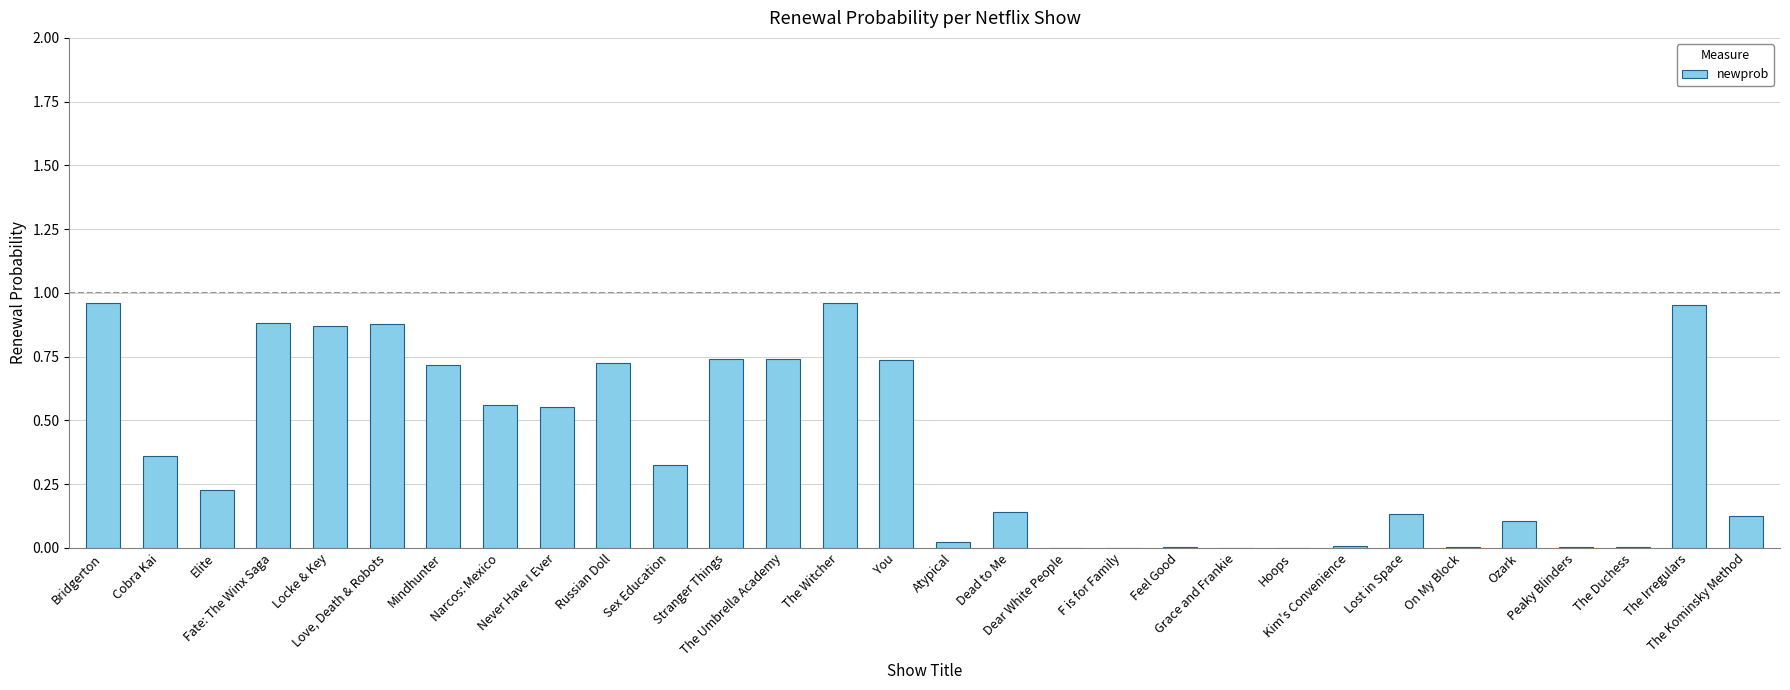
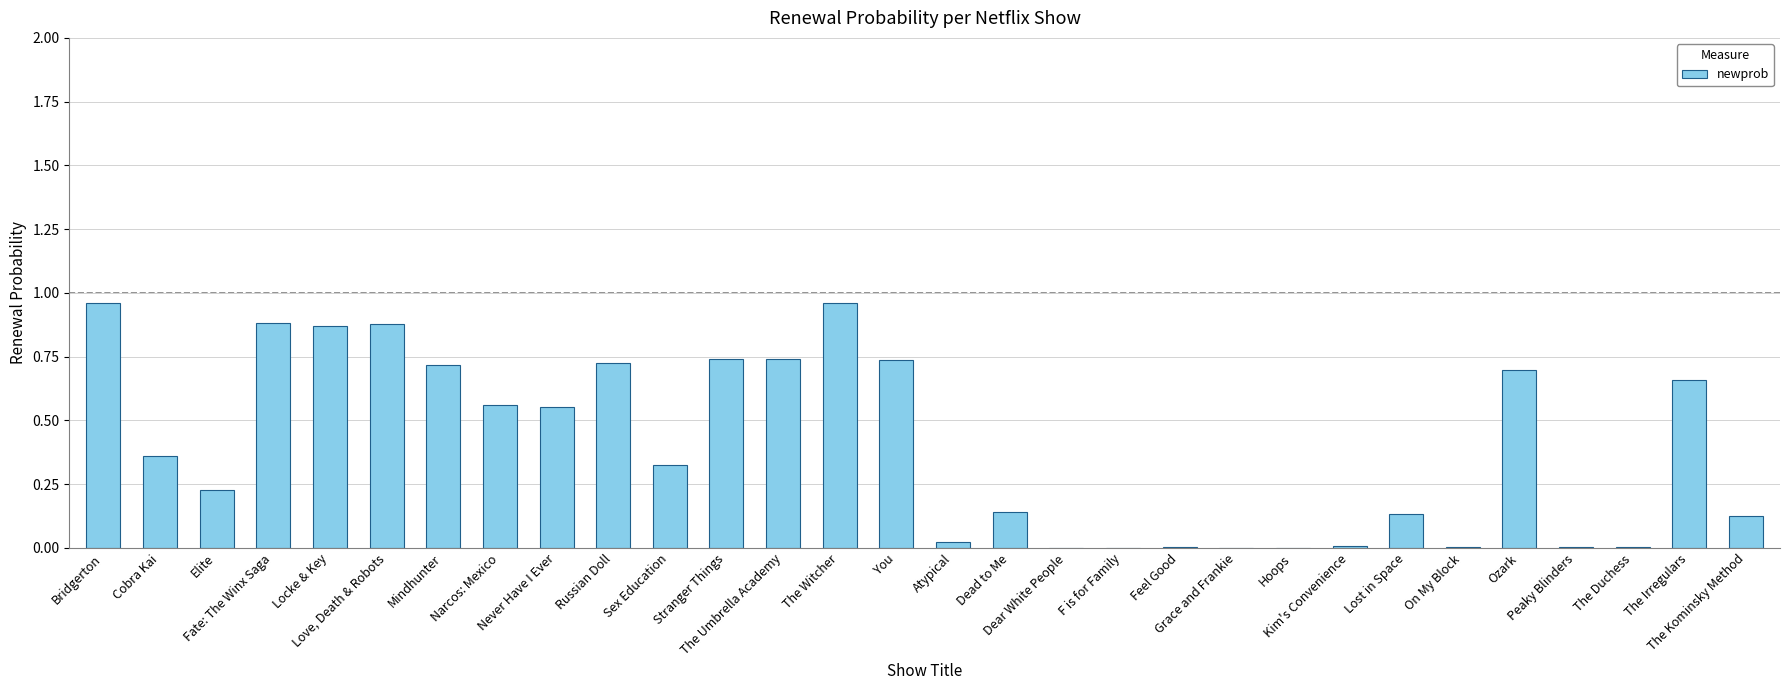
Ozark: 0.10 -> 0.70
The Irregulars: 0.95 -> 0.66
